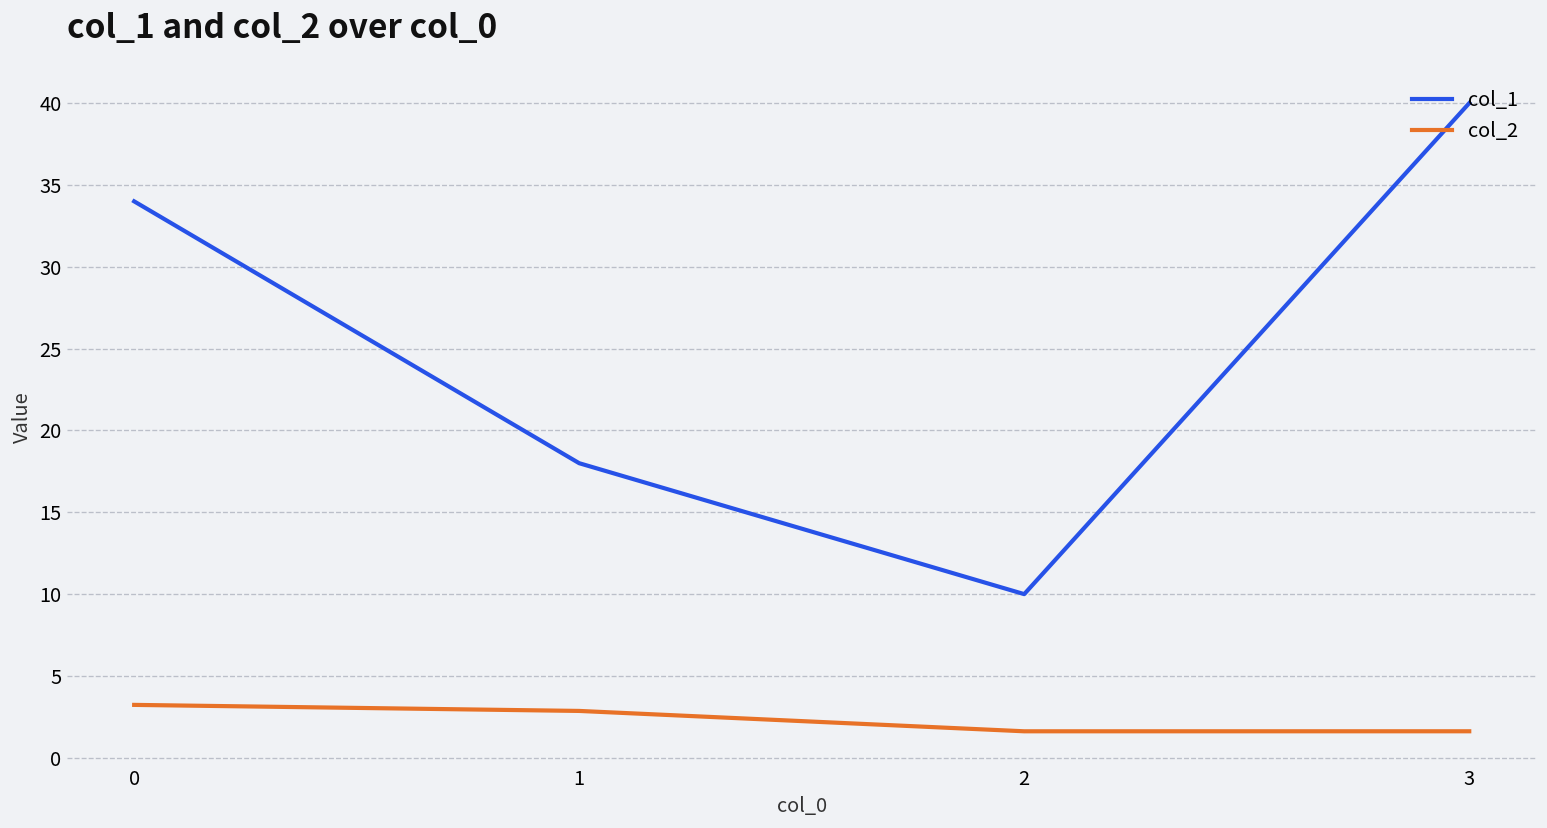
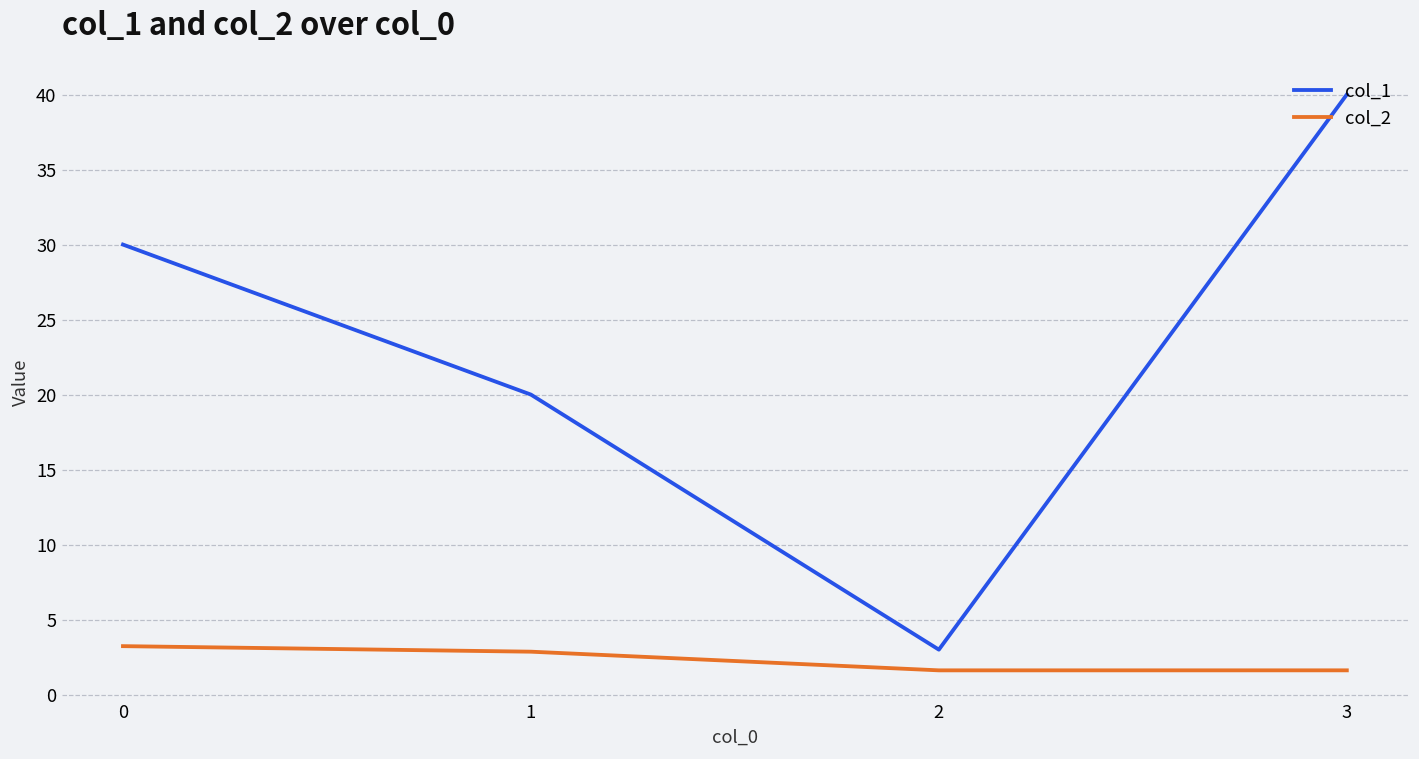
col_1, 0: 34 -> 30
col_1, 1: 18 -> 20
col_1, 2: 10 -> 3
